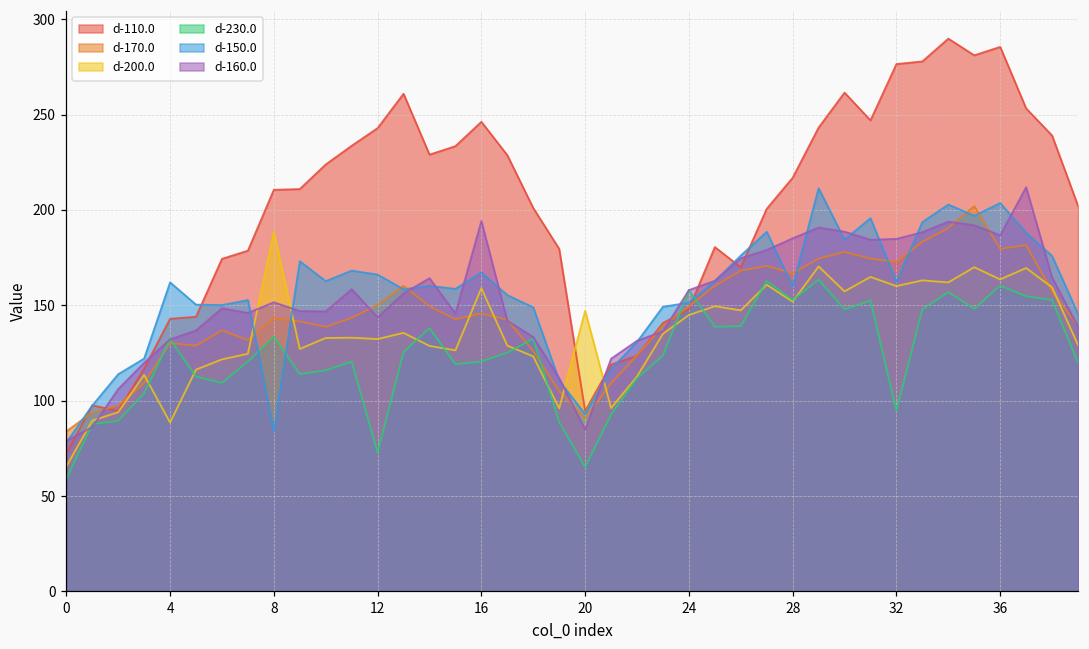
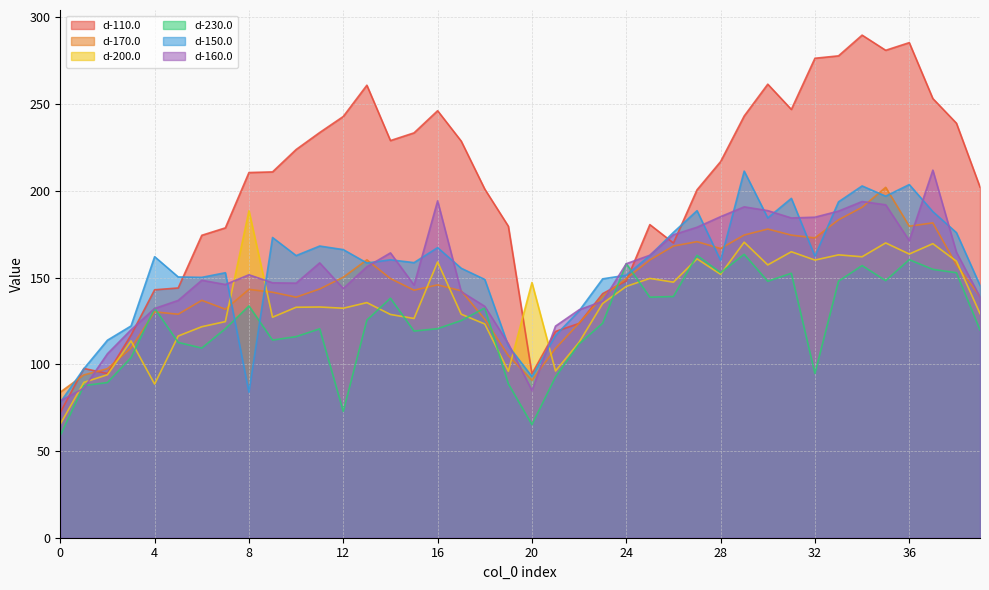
d-160.0, 36: 187 -> 171
